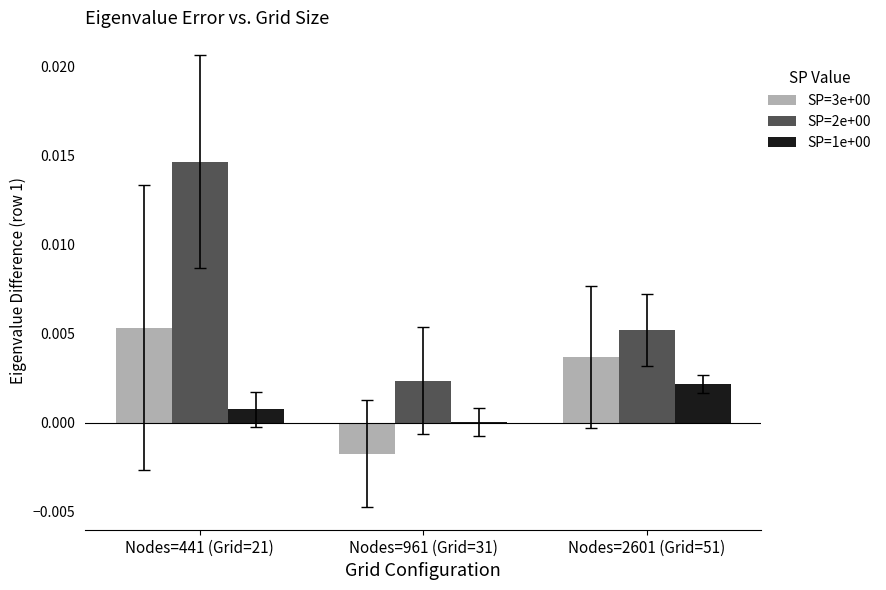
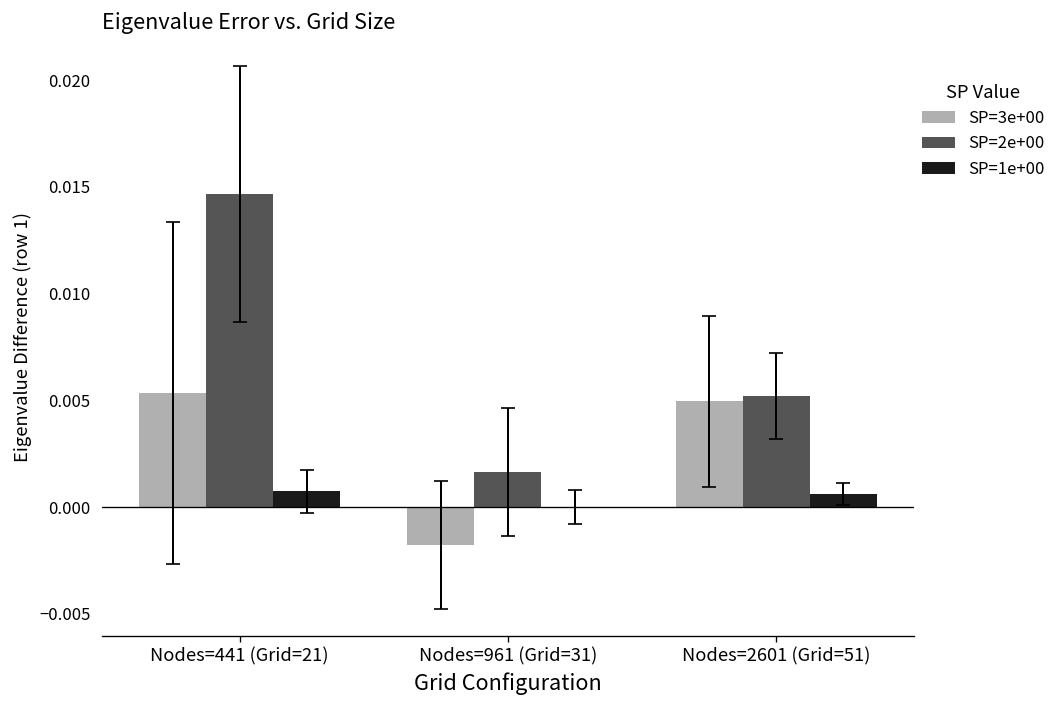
SP=2e+00, Nodes=961 (Grid=31): 0.0023 -> 0.0016
SP=3e+00, Nodes=2601 (Grid=51): 0.0037 -> 0.0050
SP=1e+00, Nodes=2601 (Grid=51): 0.0021 -> 0.0006
